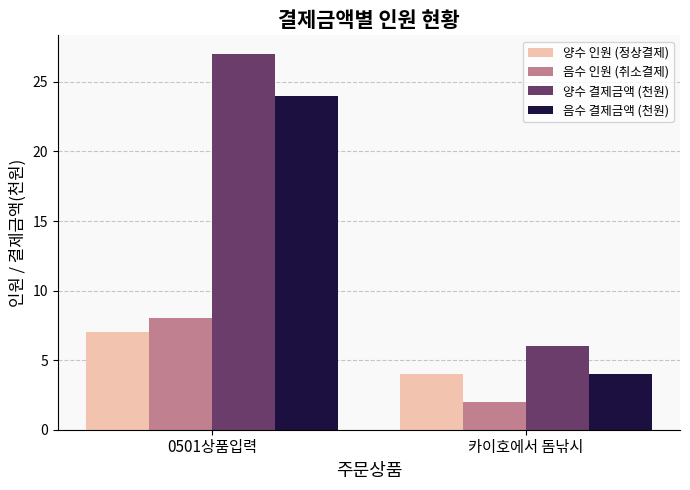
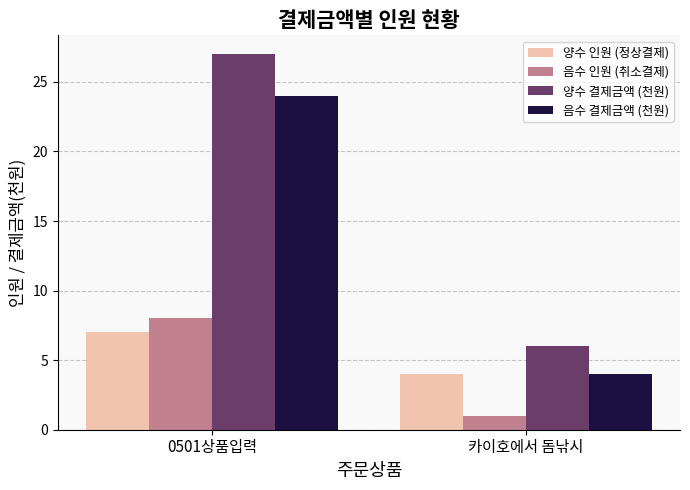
음수 인원 (취소결제), 카이호에서 돔낚시: 2 -> 1
